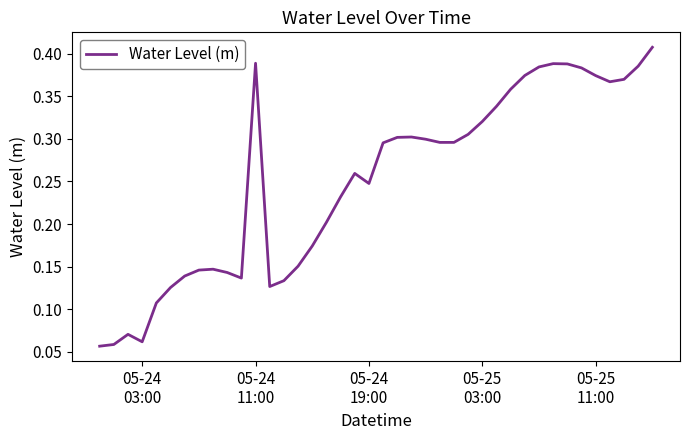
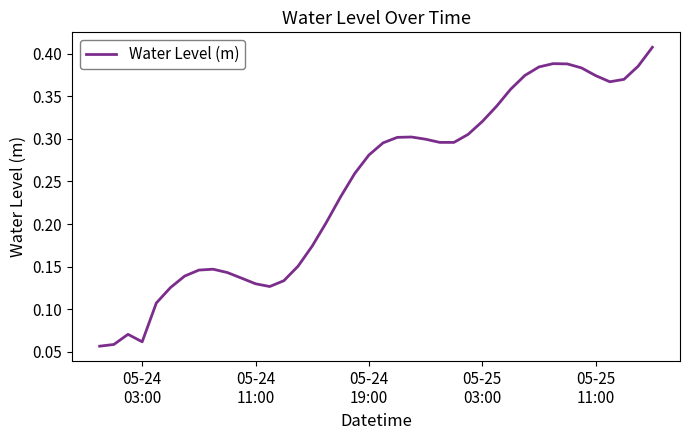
05-24 11:00: 0.39 -> 0.13
05-24 19:00: 0.25 -> 0.28
